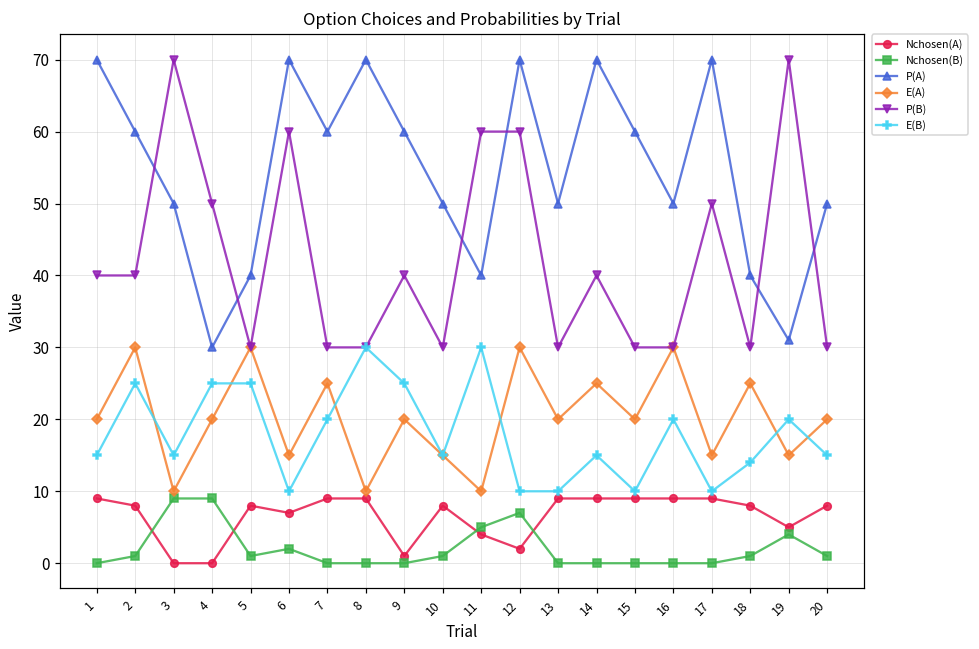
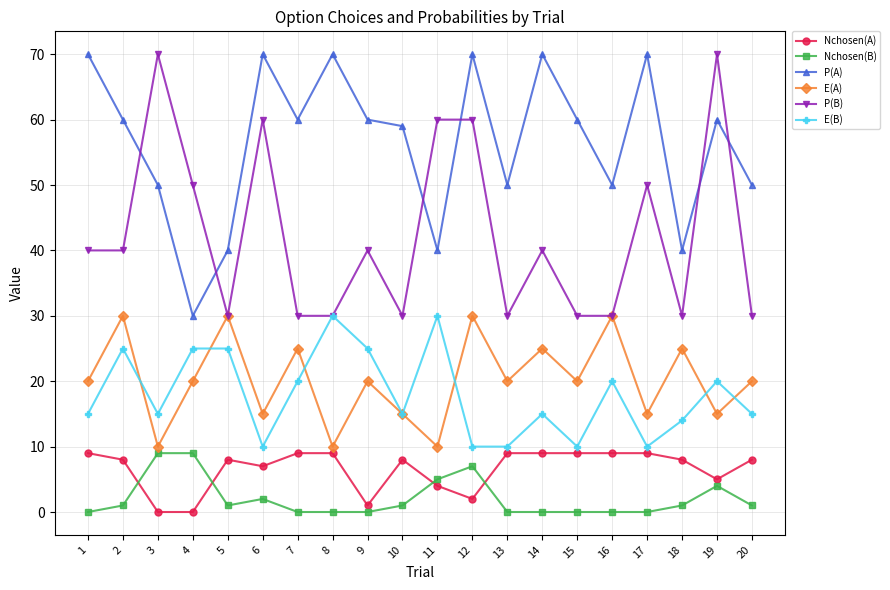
P(A), 10: 50 -> 59
P(A), 19: 31 -> 60
